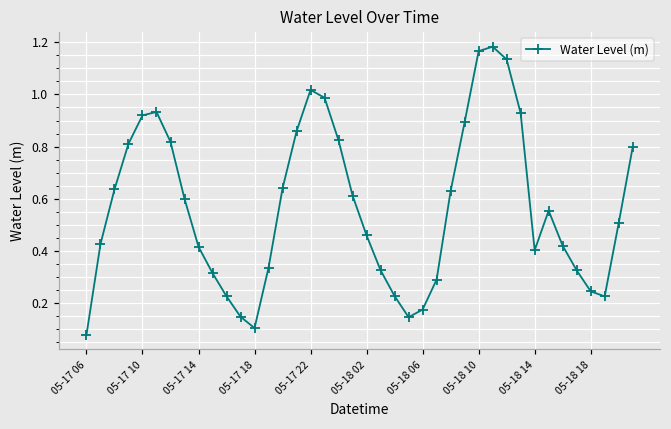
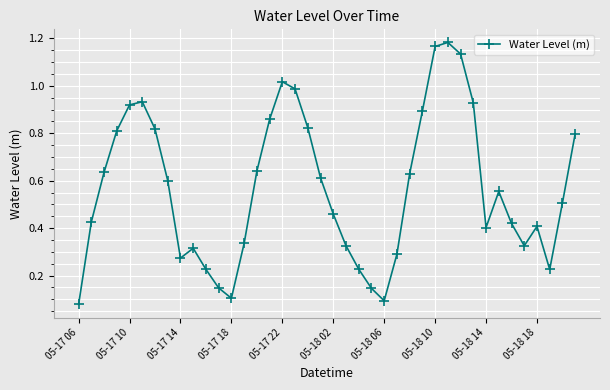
05-17 14: 0.42 -> 0.27
05-18 06: 0.17 -> 0.09
05-18 18: 0.25 -> 0.41
